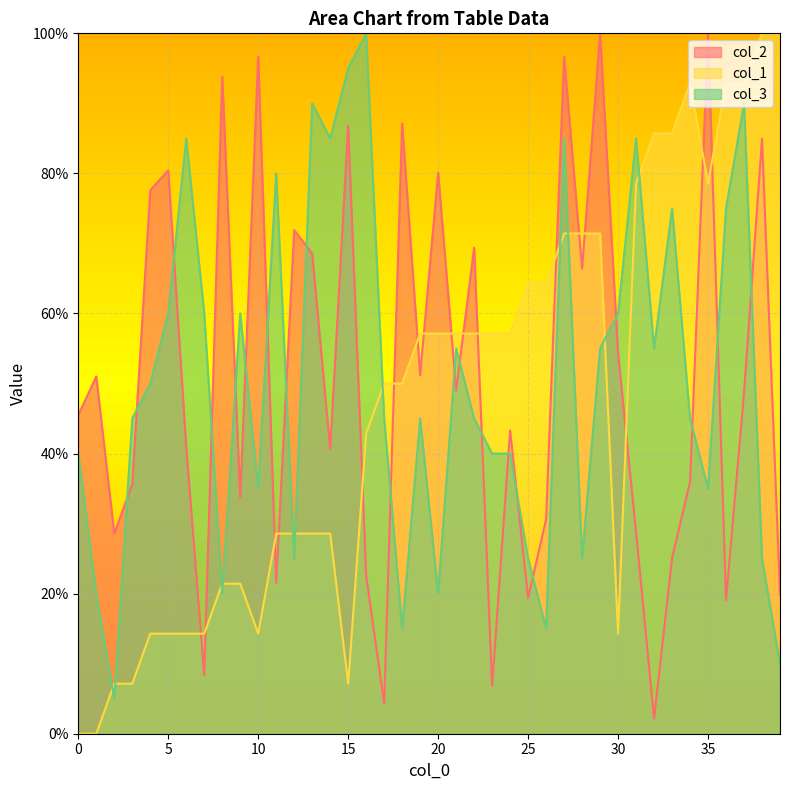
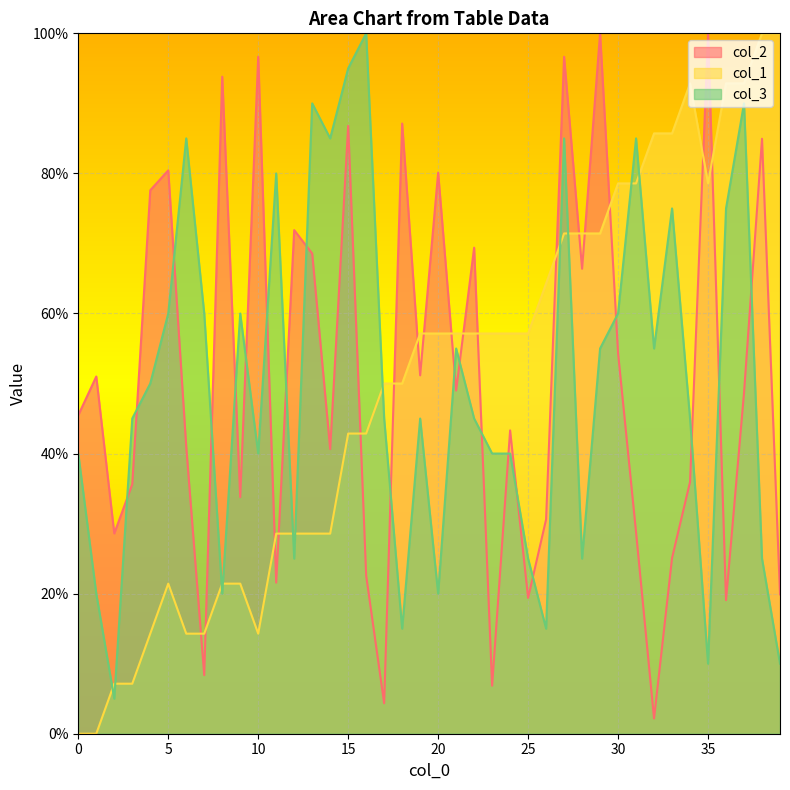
col_1, 5: 14% -> 21%
col_3, 10: 35% -> 40%
col_1, 15: 7% -> 43%
col_1, 25: 64% -> 57%
col_1, 30: 14% -> 79%
col_3, 35: 35% -> 10%
